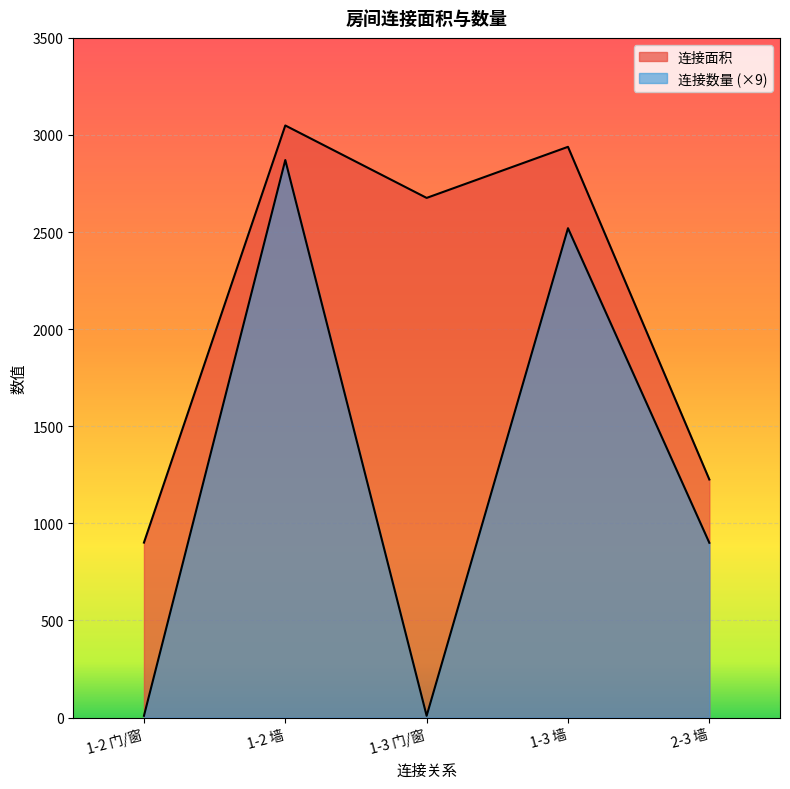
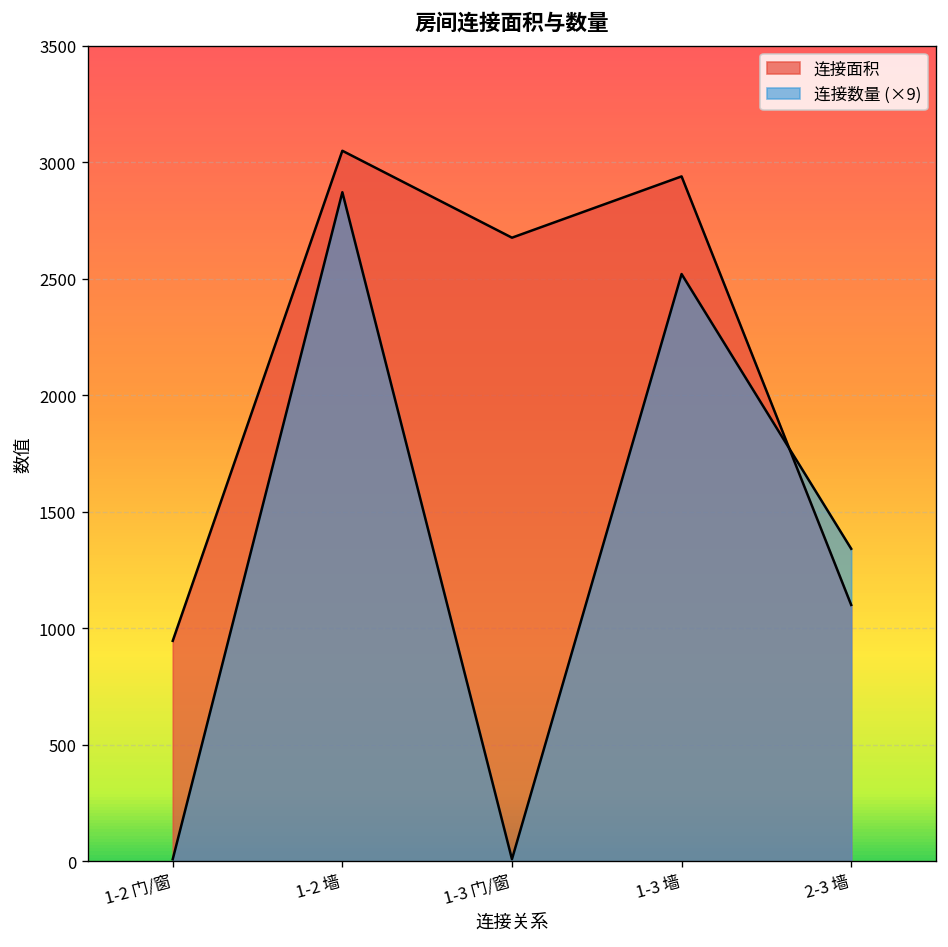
连接面积, 1-2 门/窗: 900 -> 950
连接面积, 2-3 墙: 1230 -> 1100
连接数量 (×9), 2-3 墙: 900 -> 1340
